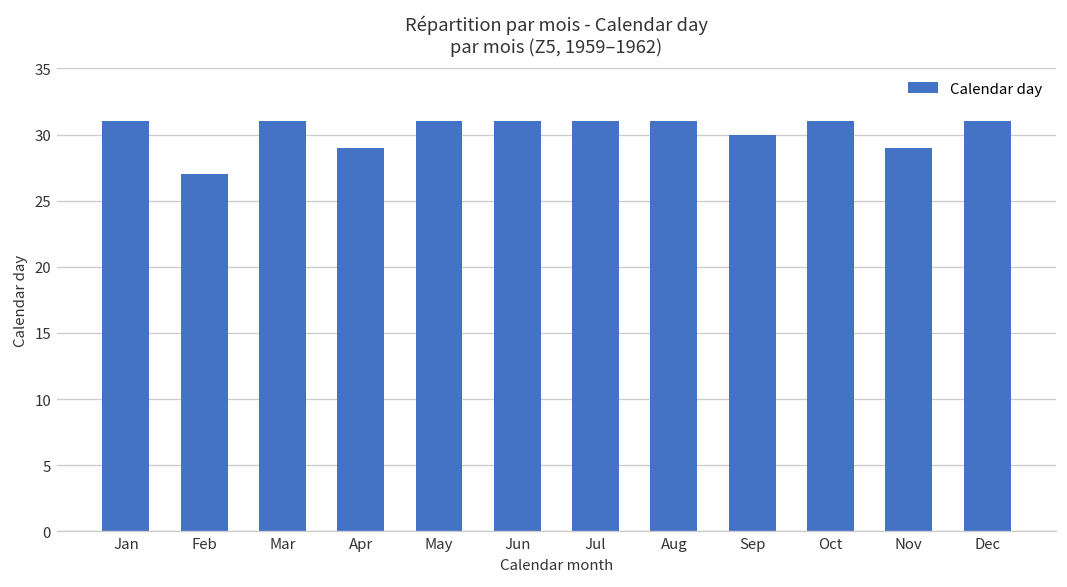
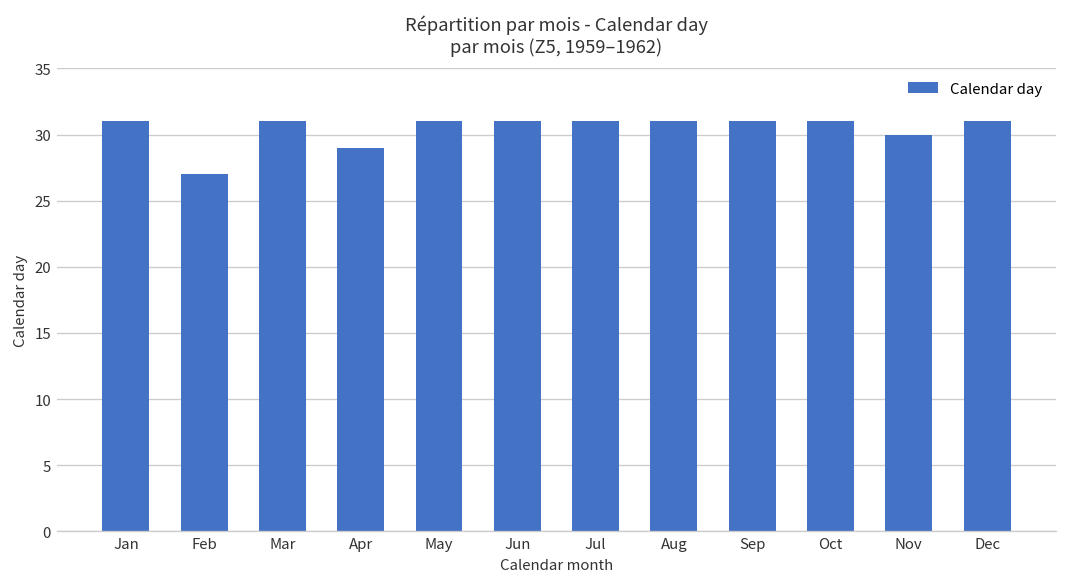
Sep: 30 -> 31
Nov: 29 -> 30
